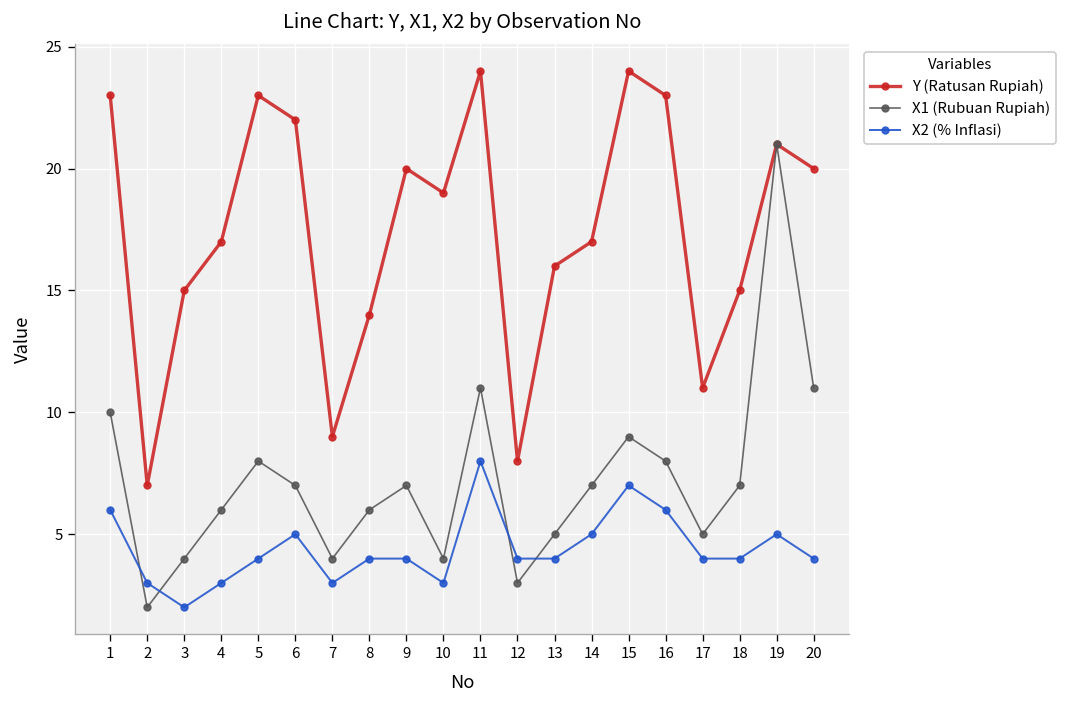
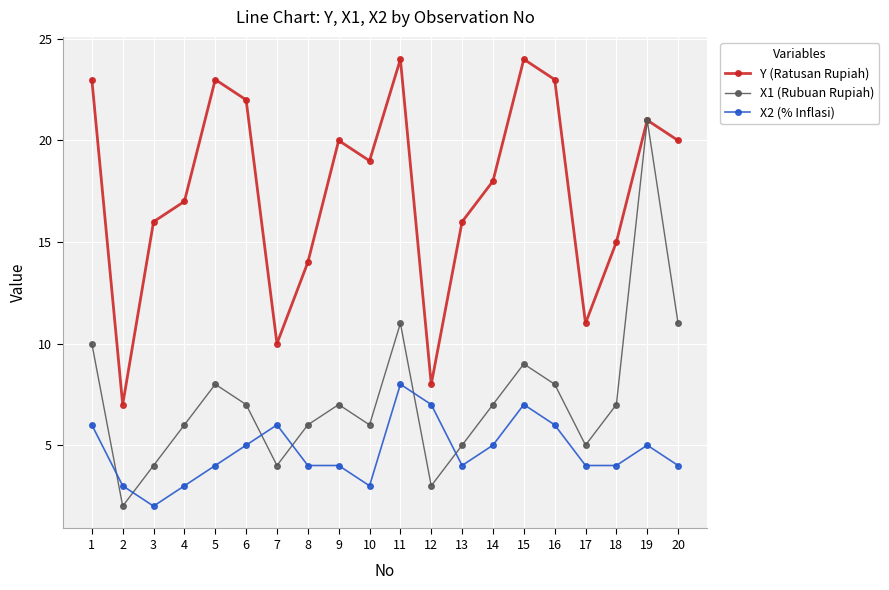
Y (Ratusan Rupiah), 3: 15 -> 16
Y (Ratusan Rupiah), 7: 9 -> 10
X2 (% Inflasi), 7: 3 -> 6
X1 (Rubuan Rupiah), 10: 4 -> 6
X2 (% Inflasi), 12: 4 -> 7
Y (Ratusan Rupiah), 14: 17 -> 18
